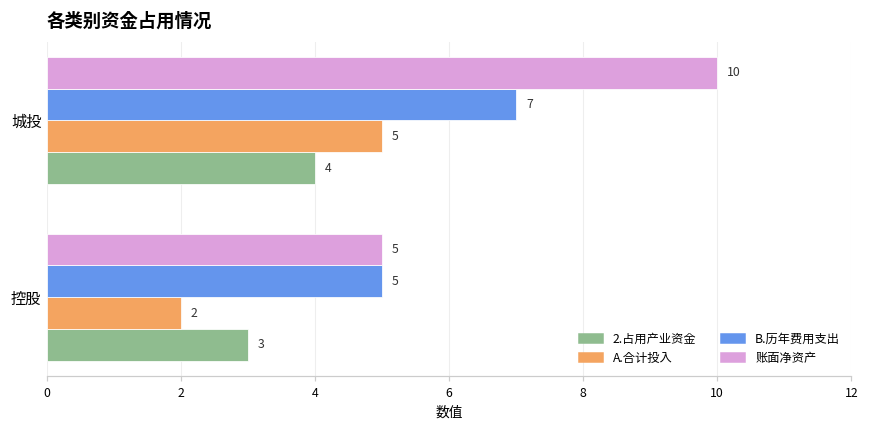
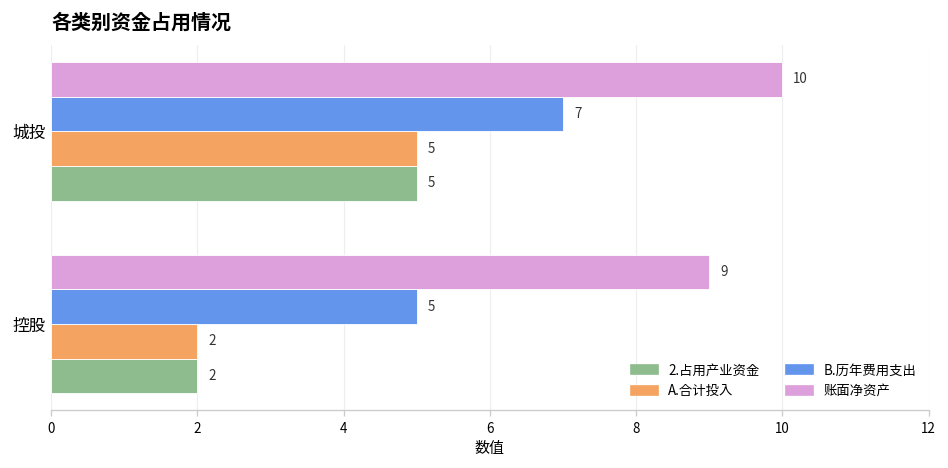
2.占用产业资金, 城投: 4 -> 5
账面净资产, 控股: 5 -> 9
2.占用产业资金, 控股: 3 -> 2
